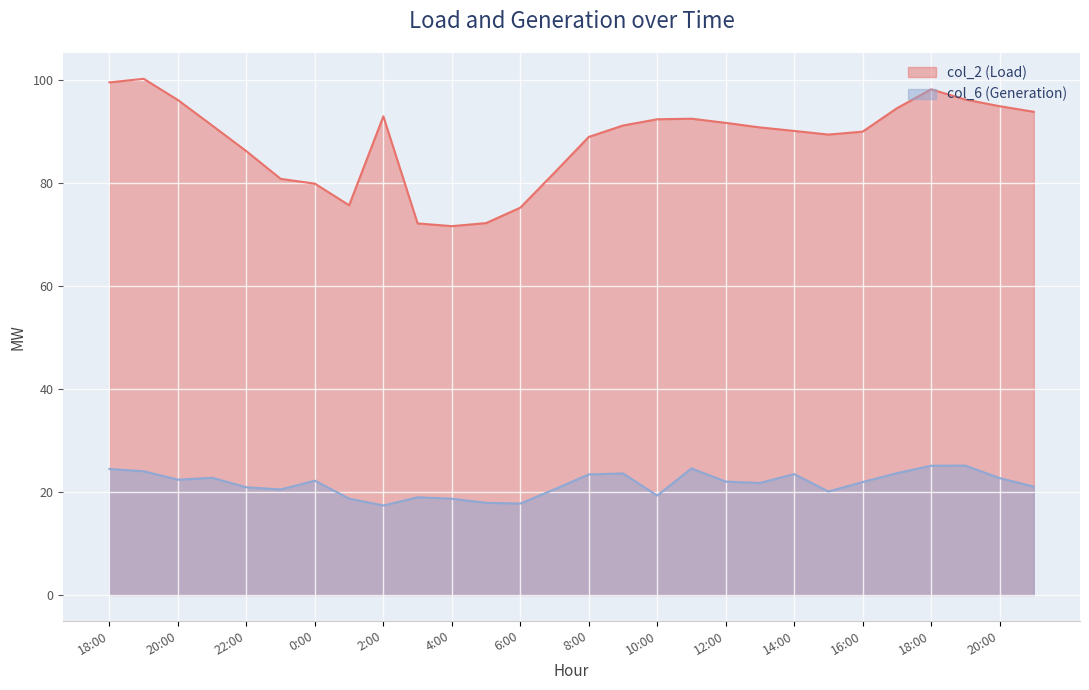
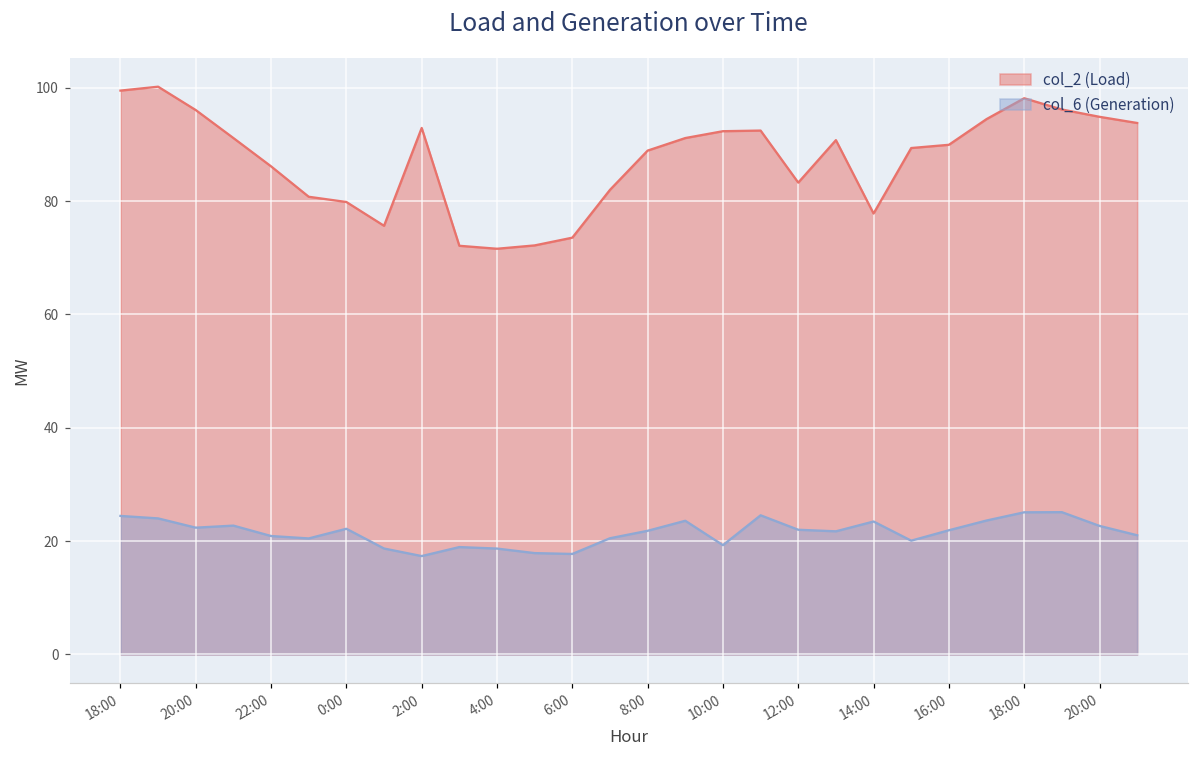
col_2 (Load), 6:00: 75 -> 74
col_6 (Generation), 8:00: 23 -> 22
col_2 (Load), 12:00: 92 -> 83
col_2 (Load), 14:00: 90 -> 78
